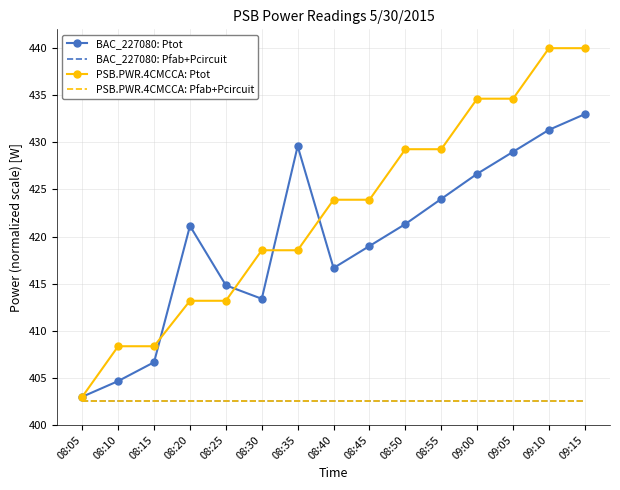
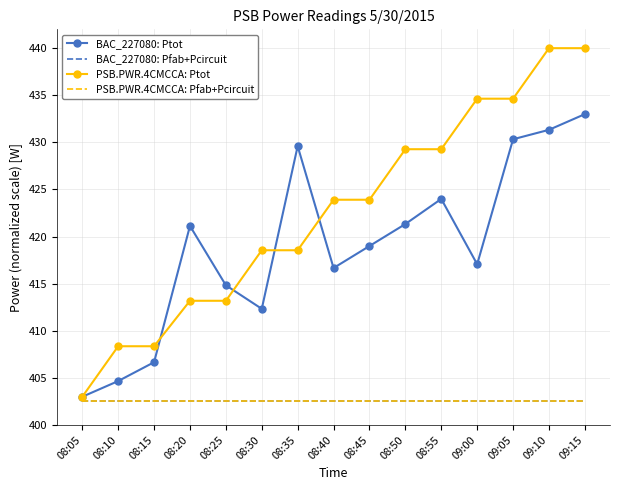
BAC_227080: Ptot, 08:30: 413 -> 412
BAC_227080: Ptot, 09:00: 427 -> 417
BAC_227080: Ptot, 09:05: 429 -> 430
